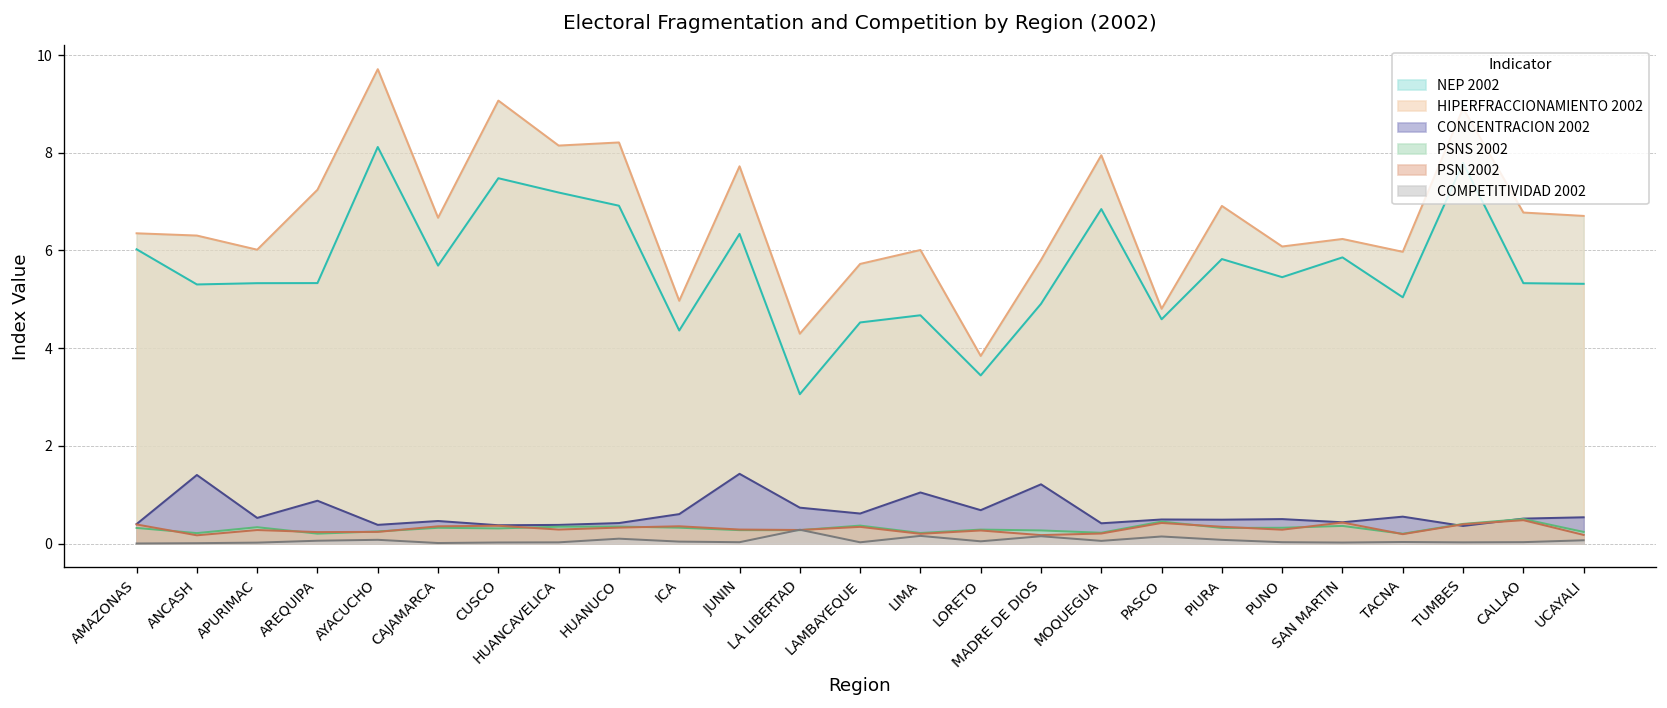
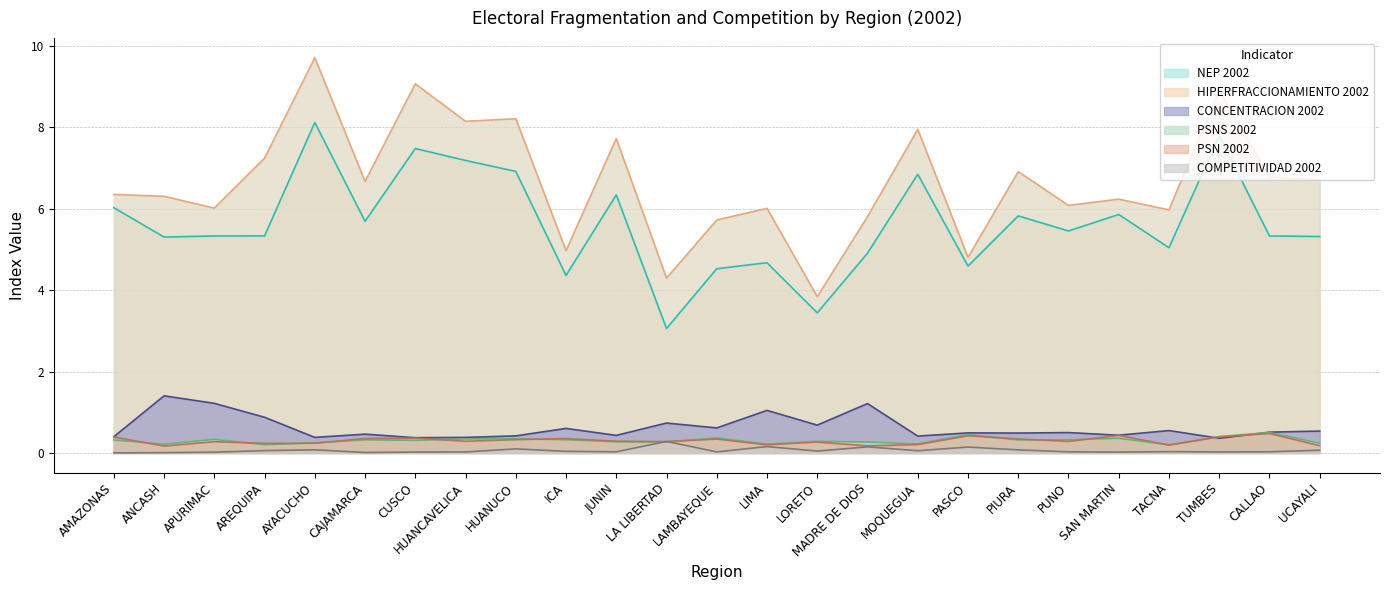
CONCENTRACION 2002, APURIMAC: 0.5 -> 1.2
CONCENTRACION 2002, JUNIN: 1.4 -> 0.4
